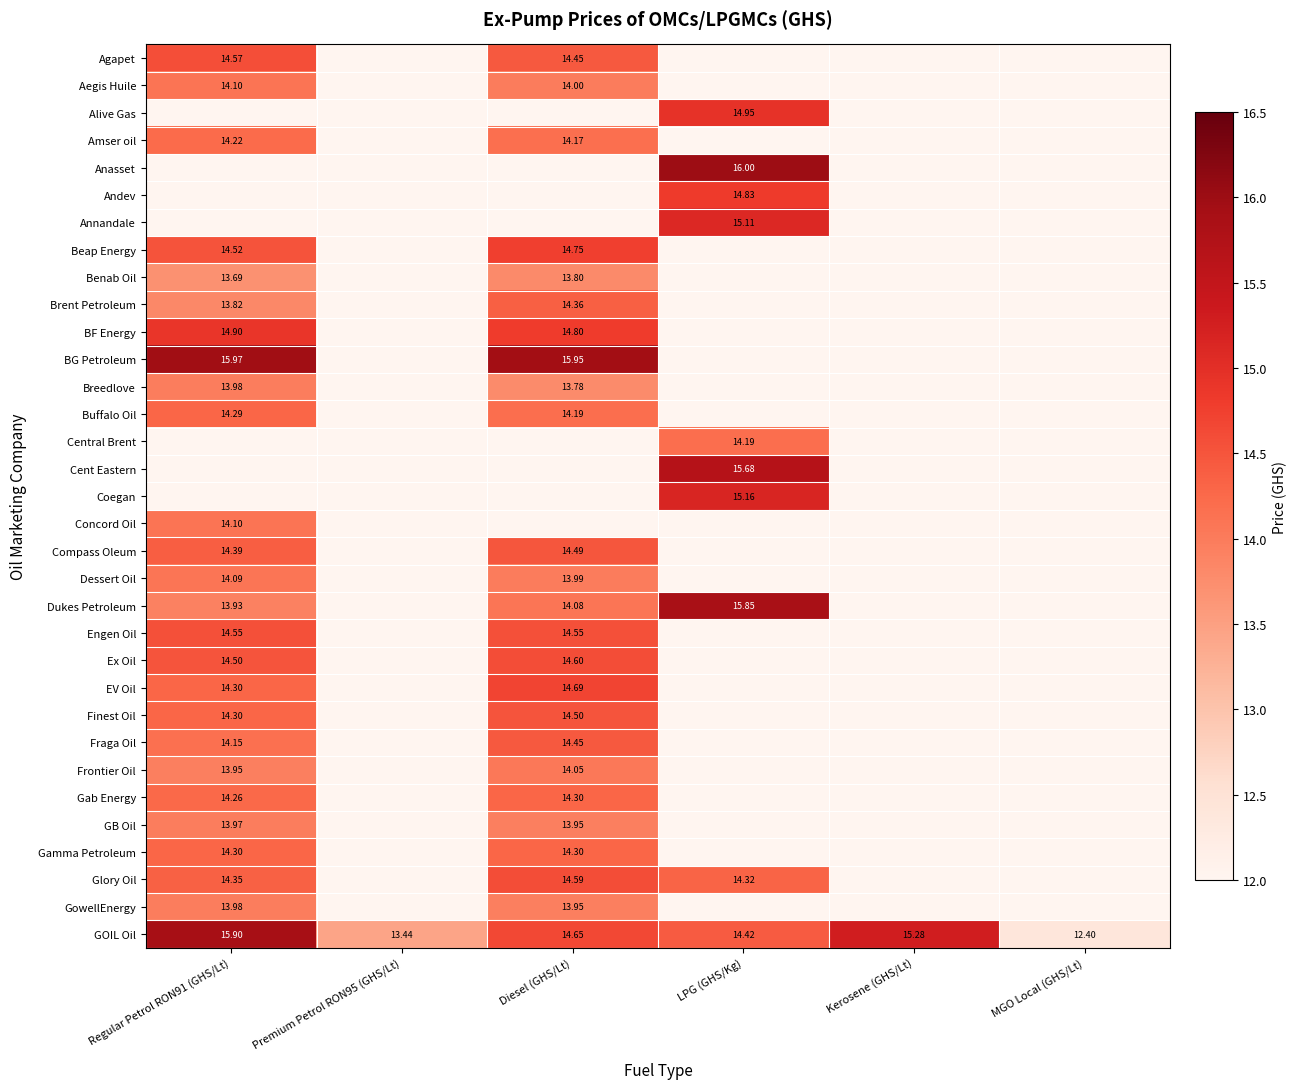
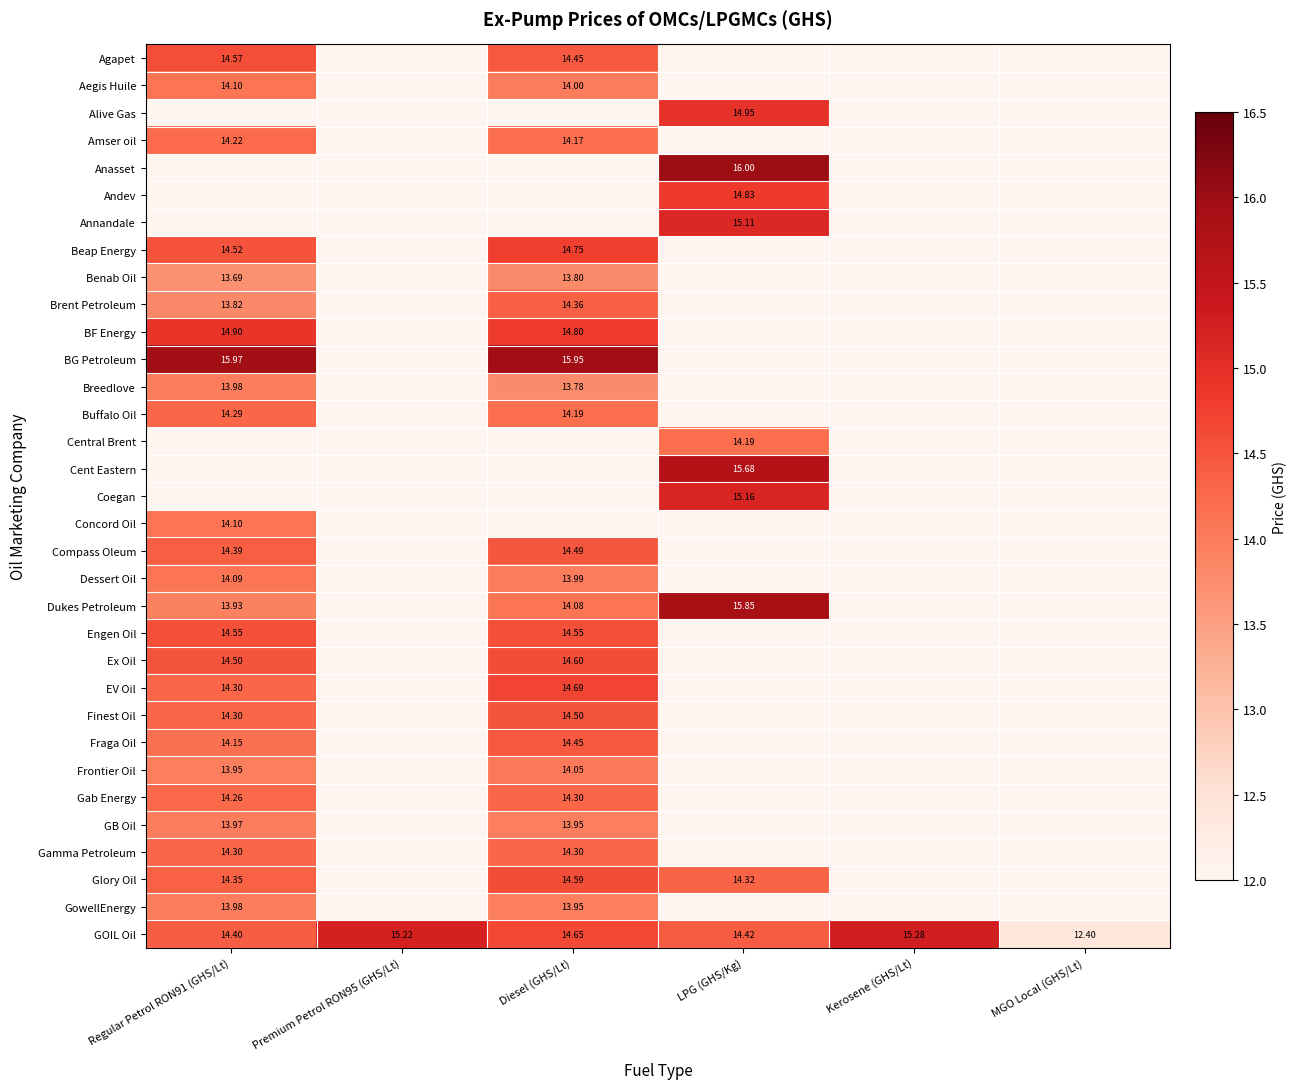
GOIL Oil, Regular Petrol RON91 (GHS/Lt): 15.90 -> 14.40
GOIL Oil, Premium Petrol RON95 (GHS/Lt): 13.44 -> 15.22
